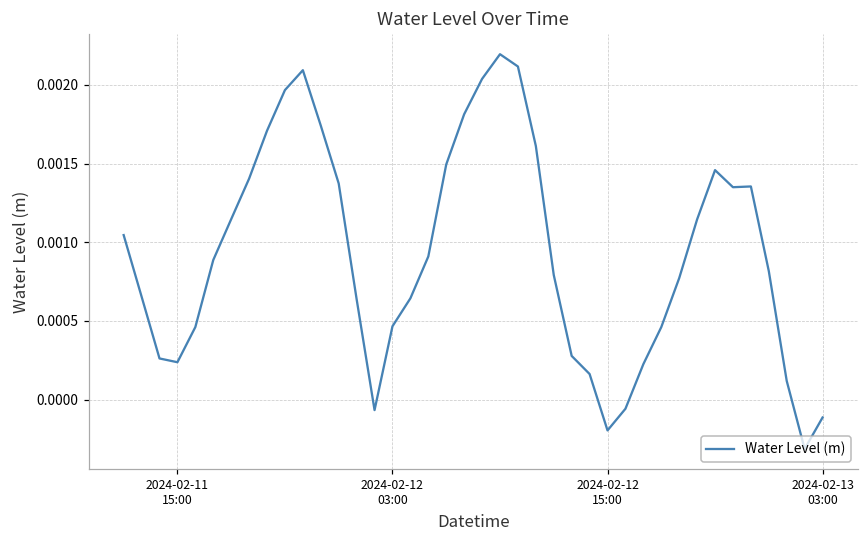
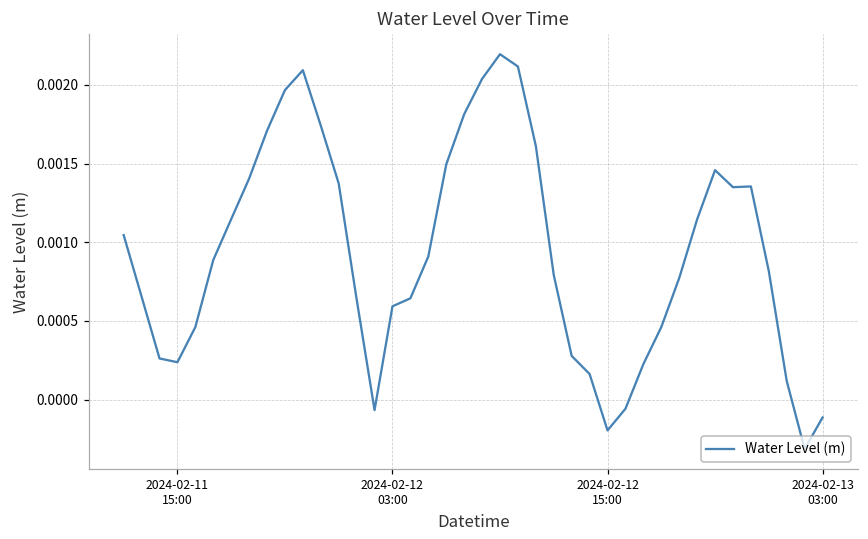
2024-02-12 03:00: 0.00047 -> 0.00059
